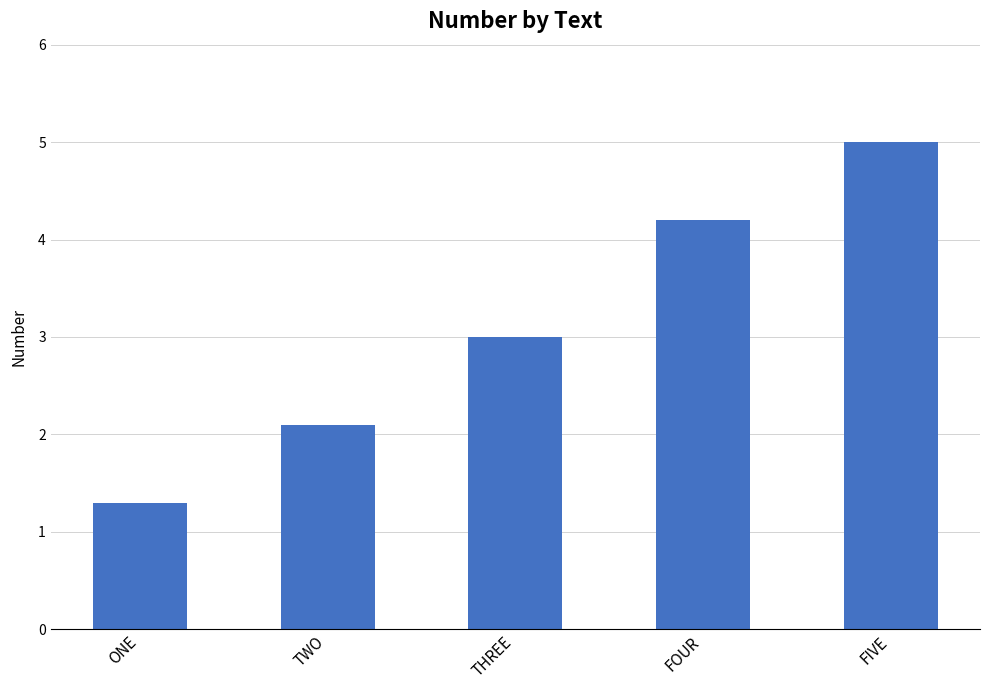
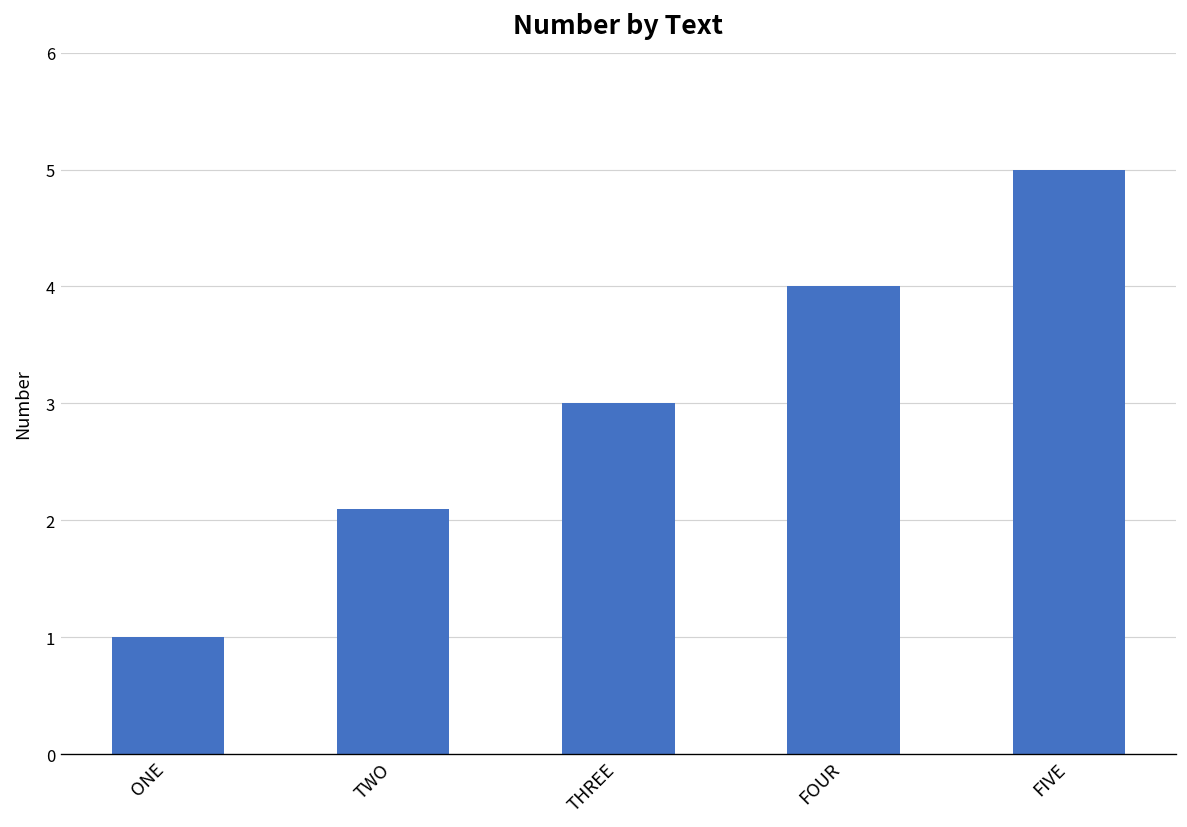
ONE: 1.3 -> 1.0
FOUR: 4.2 -> 4.0
